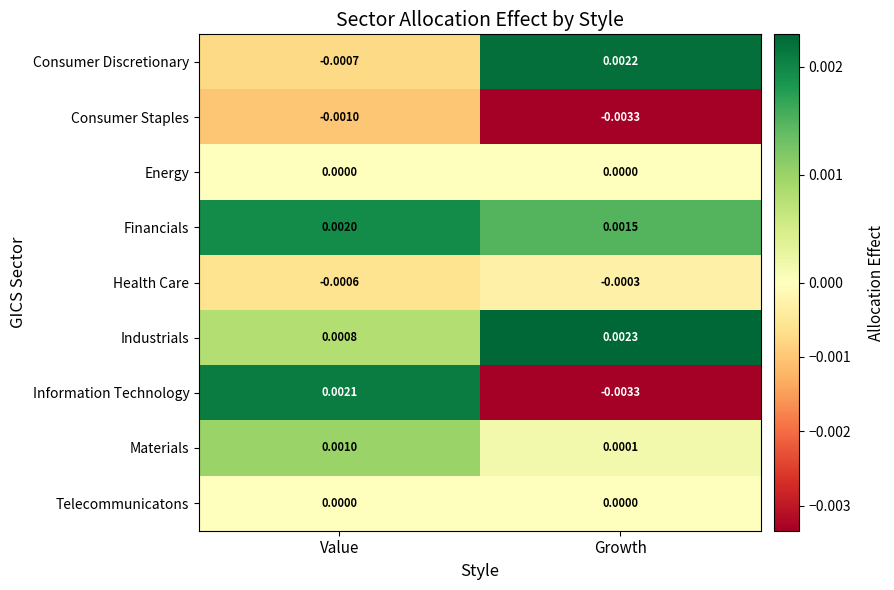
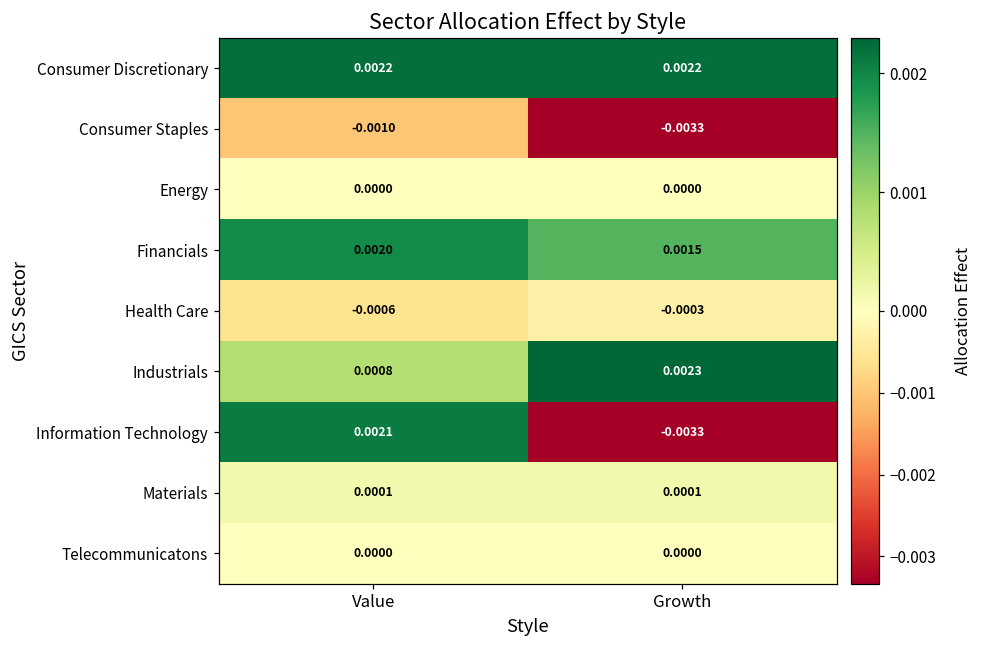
Consumer Discretionary, Value: -0.0007 -> 0.0022
Materials, Value: 0.0010 -> 0.0001
